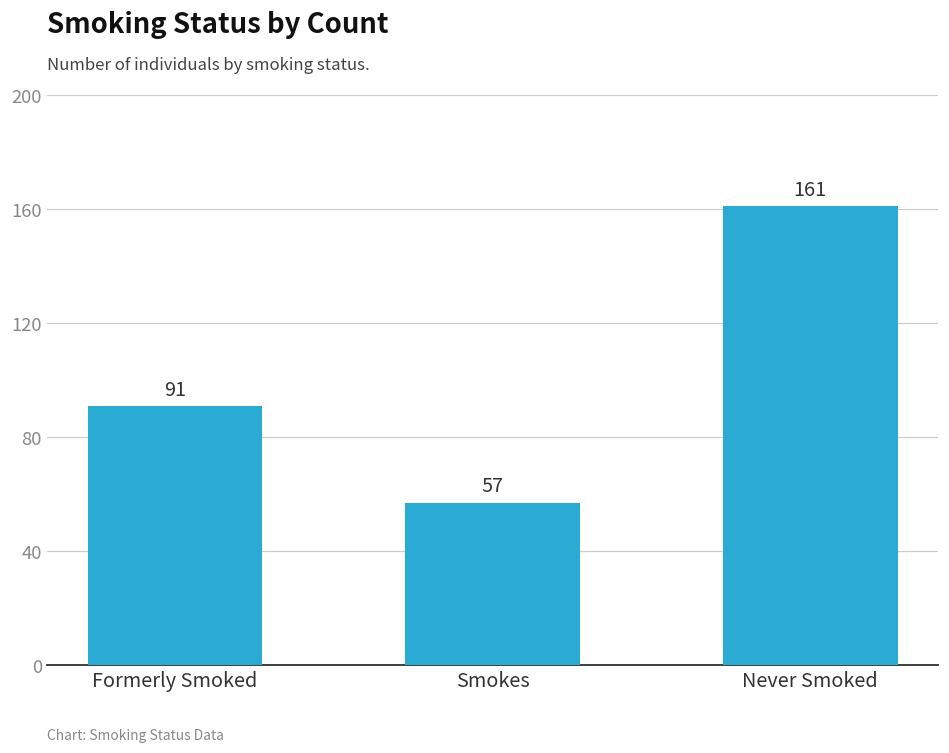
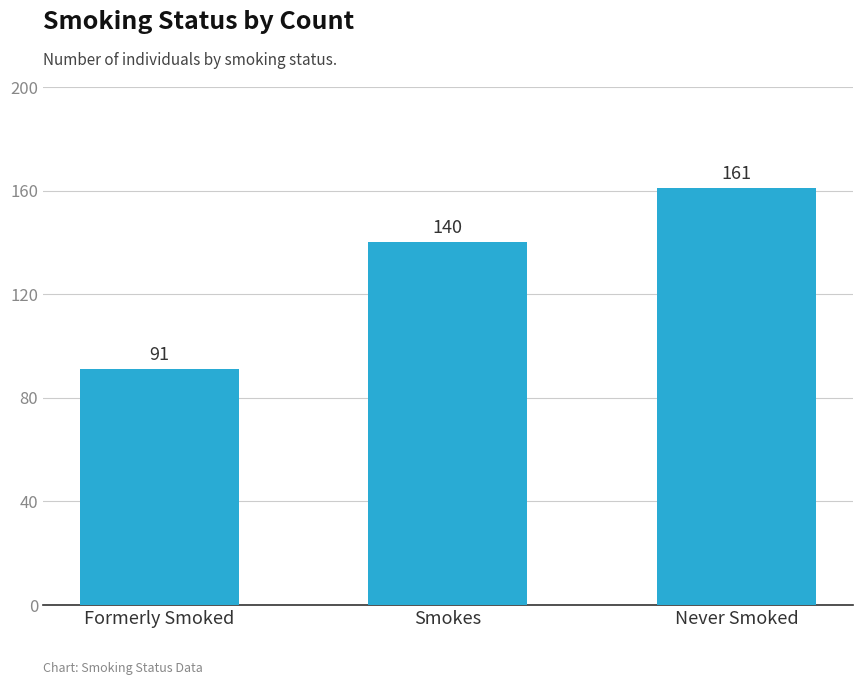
Smokes: 57 -> 140
